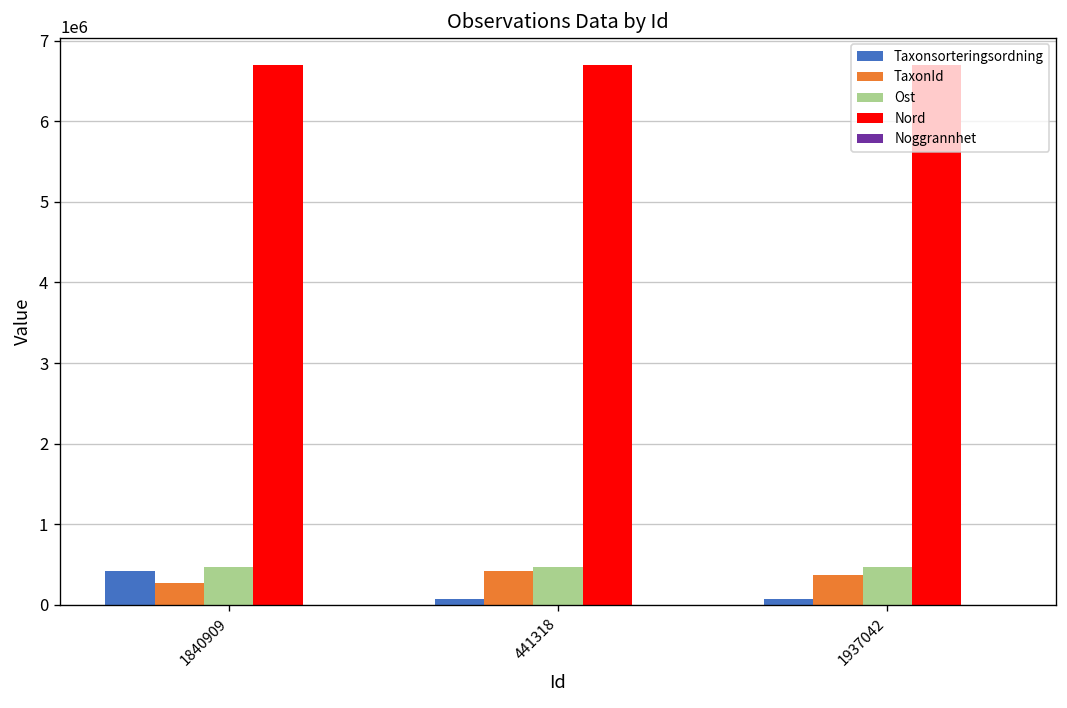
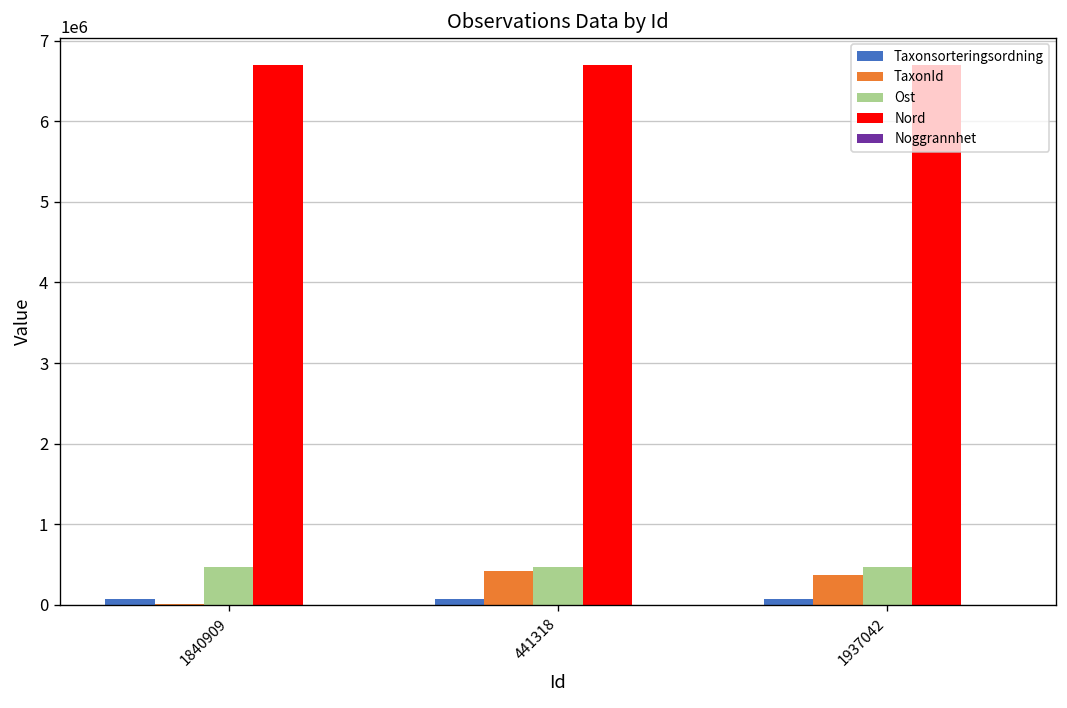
Taxonsorteringsordning, 1840909: 400000 -> 100000
TaxonId, 1840909: 300000 -> 0
